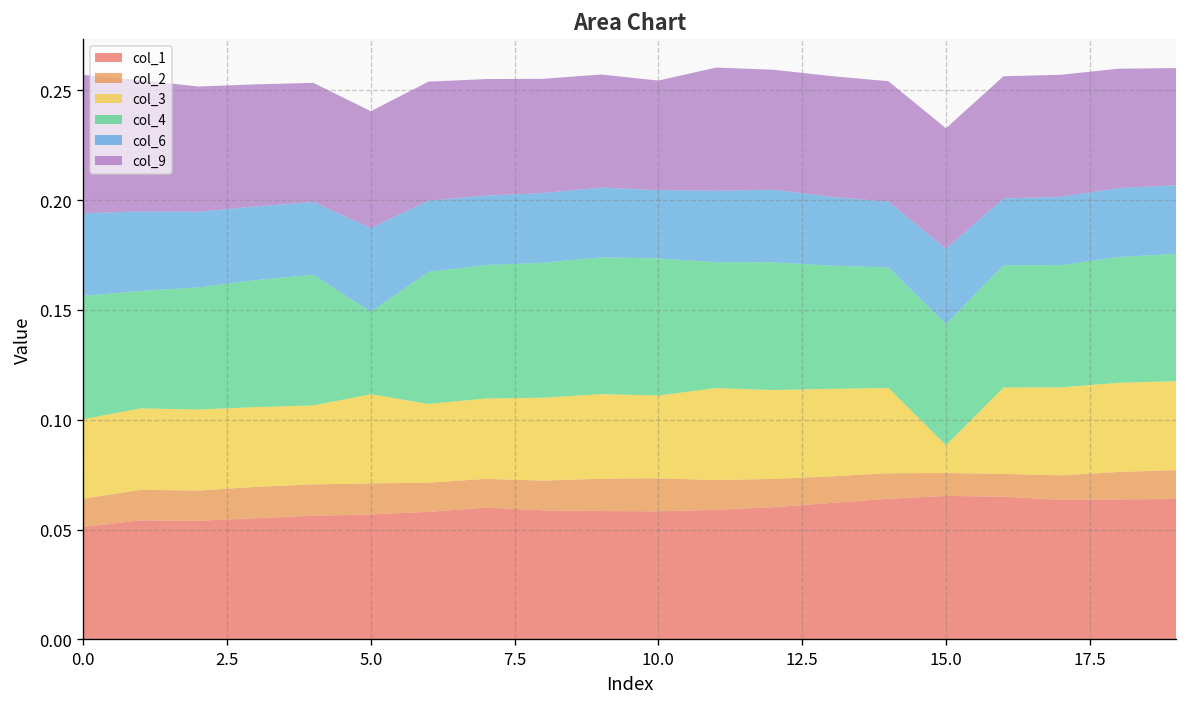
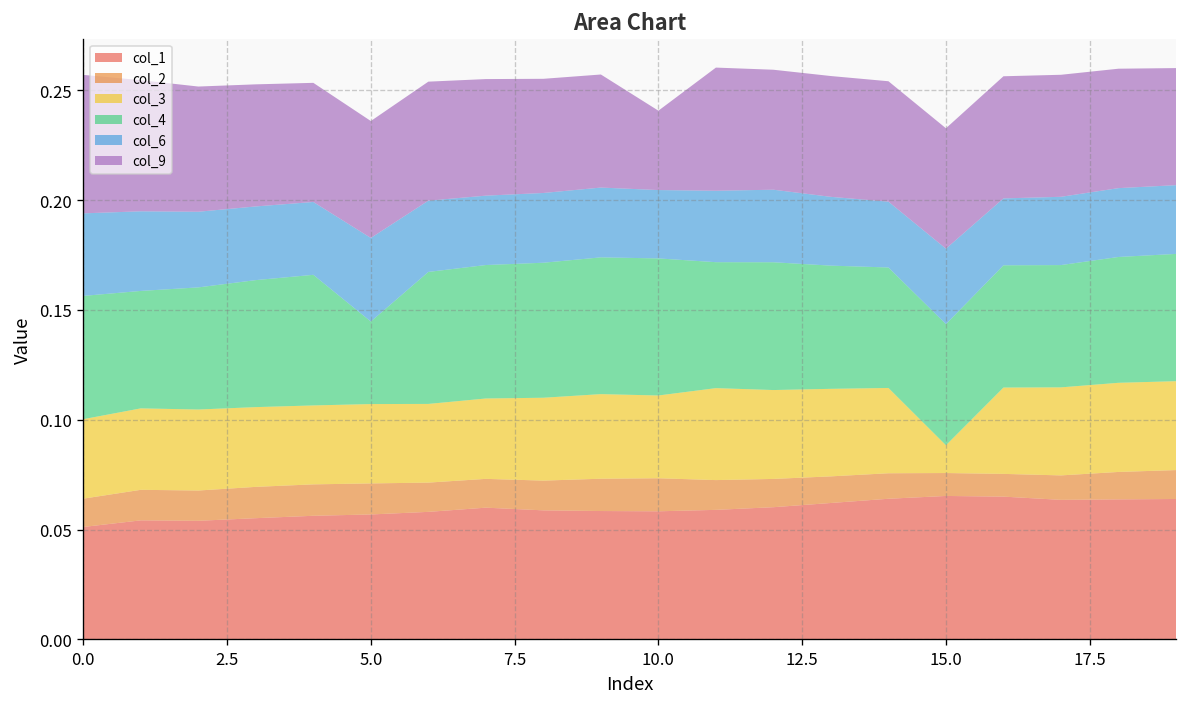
col_3, 5.0: 0.041 -> 0.036
col_9, 10.0: 0.050 -> 0.036
